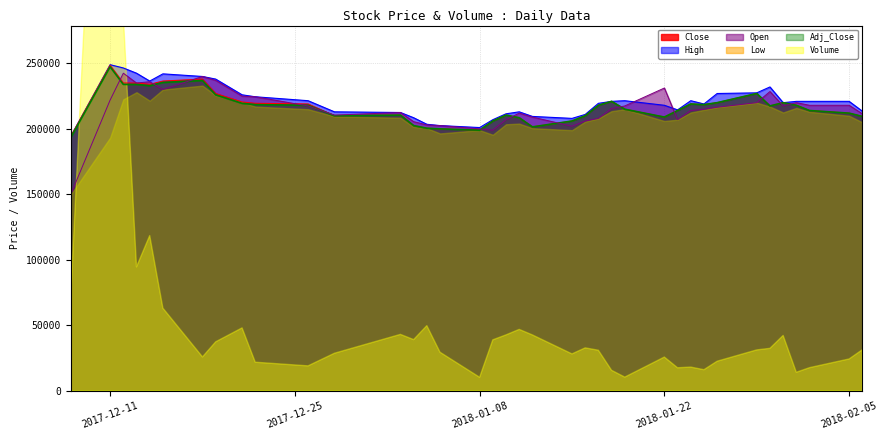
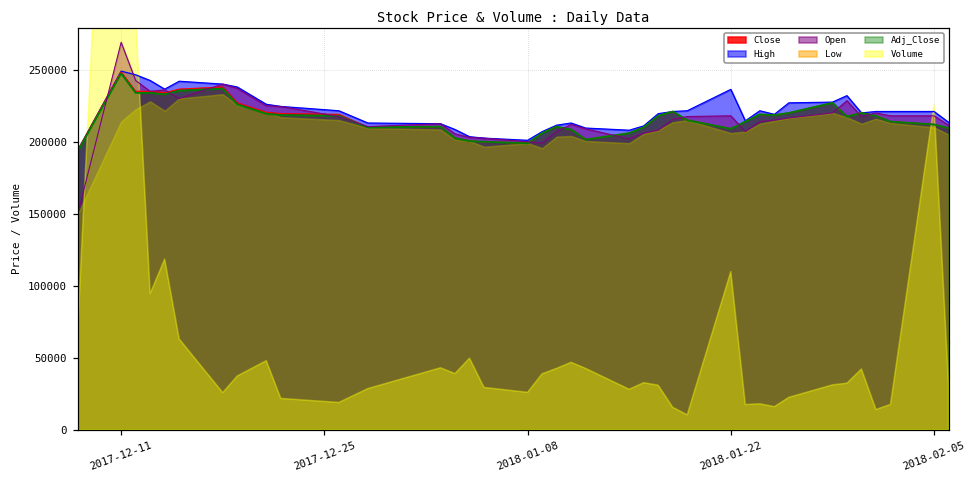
Open, 2017-12-11: 222000 -> 269000
Low, 2017-12-11: 193000 -> 214000
Volume, 2018-01-08: 10000 -> 26000
High, 2018-01-22: 218000 -> 236000
Open, 2018-01-22: 231000 -> 218000
Volume, 2018-01-22: 26000 -> 110000
Volume, 2018-02-05: 24000 -> 226000
